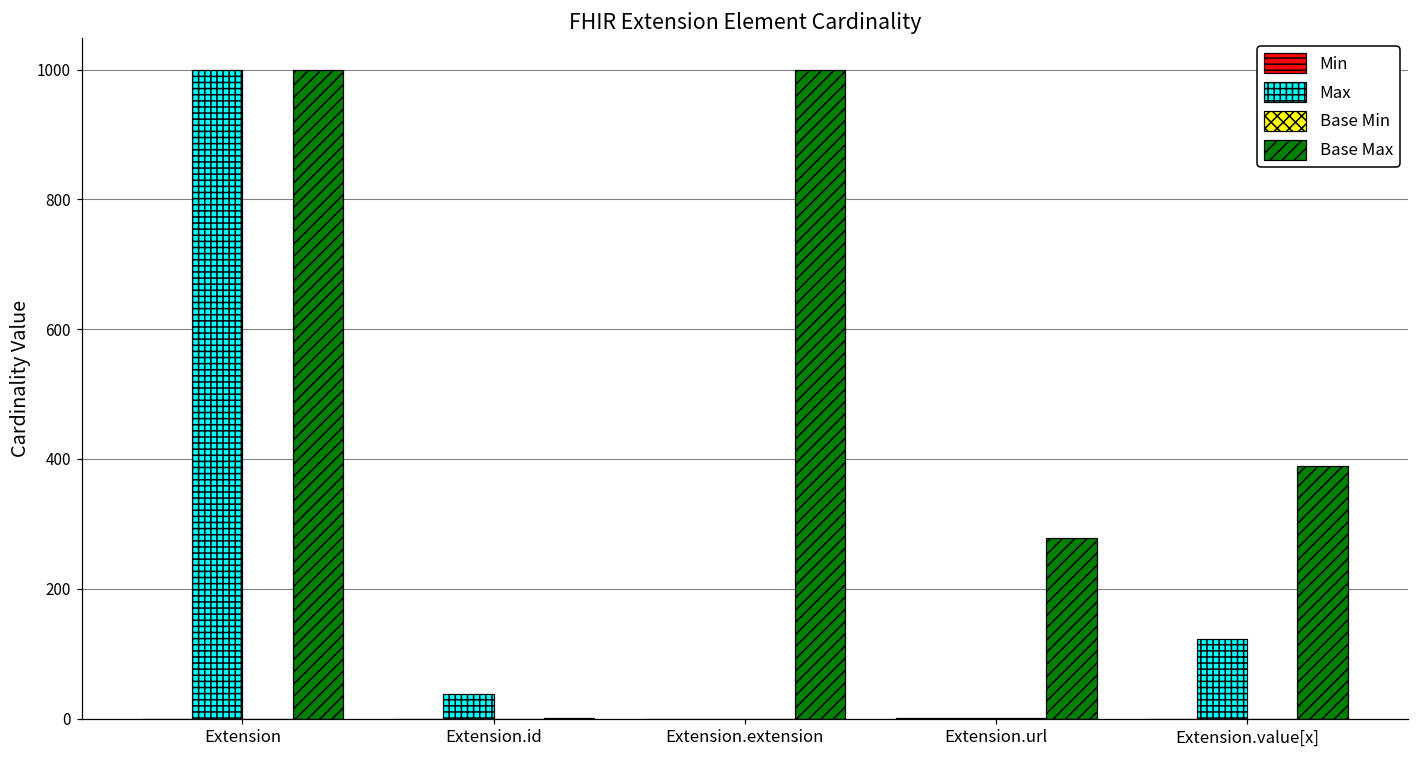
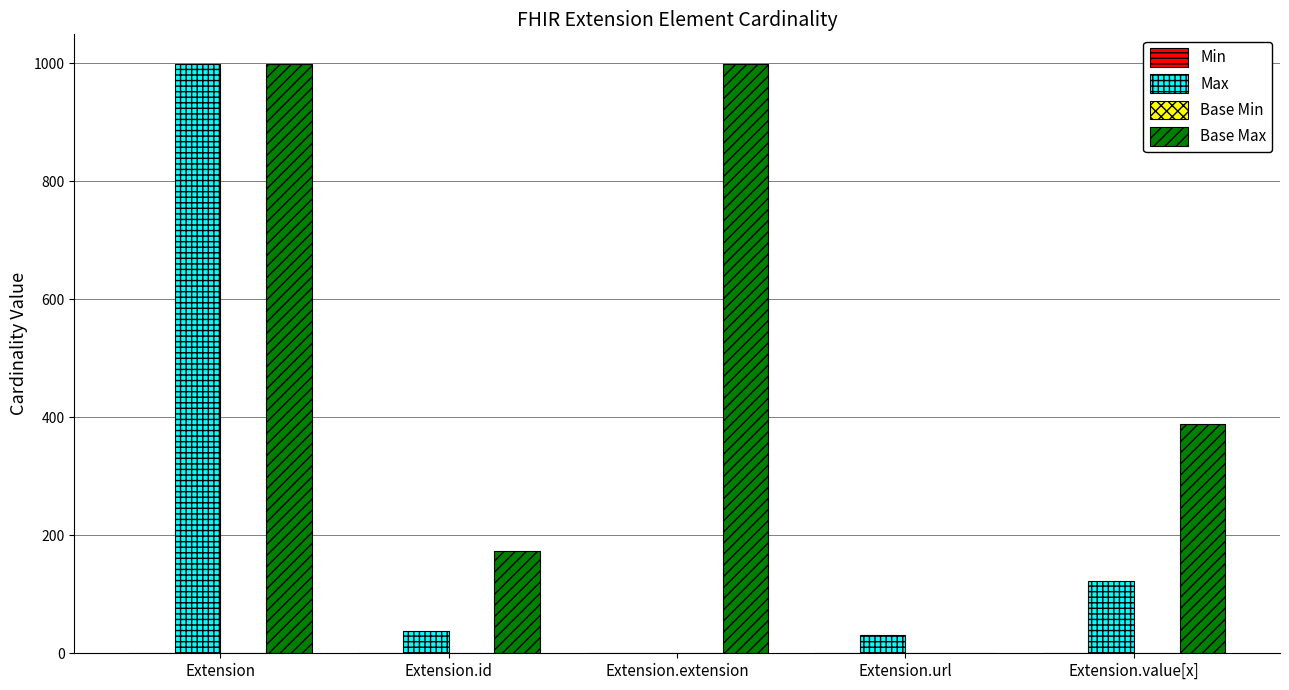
Base Max, Extension.id: 0 -> 170
Max, Extension.url: 0 -> 30
Base Max, Extension.url: 280 -> 0
